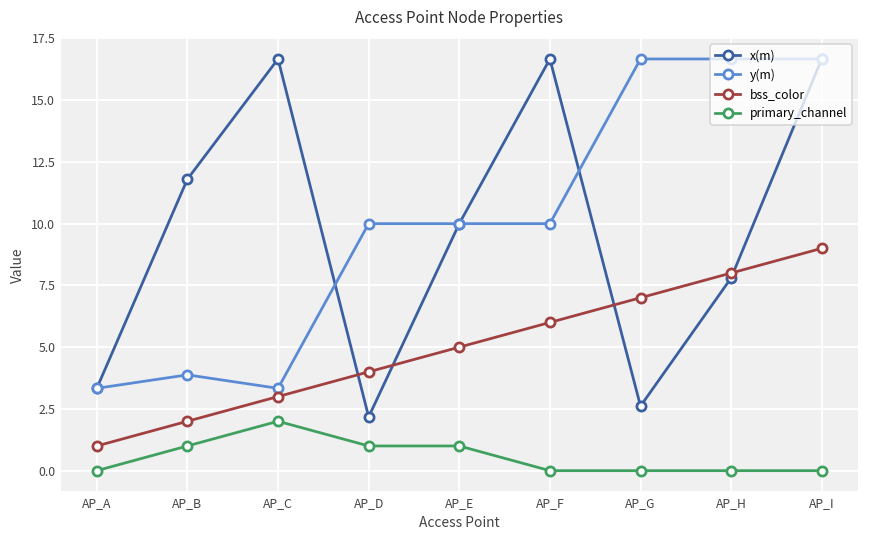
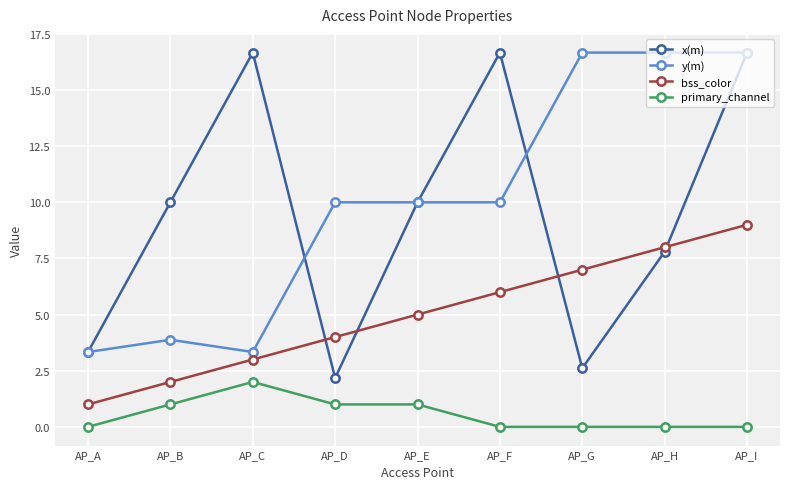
x(m), AP_B: 11.8 -> 10.0
